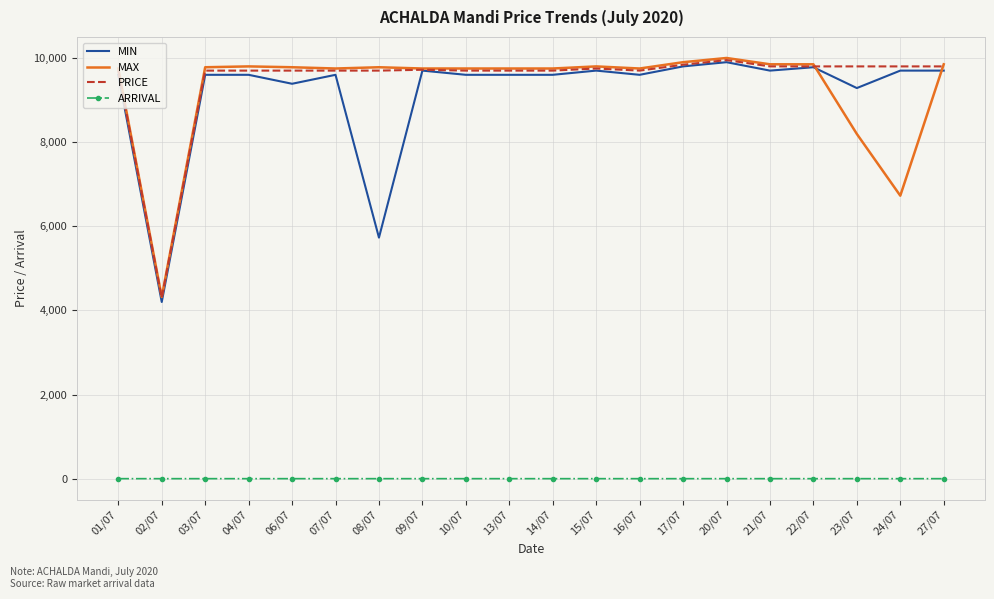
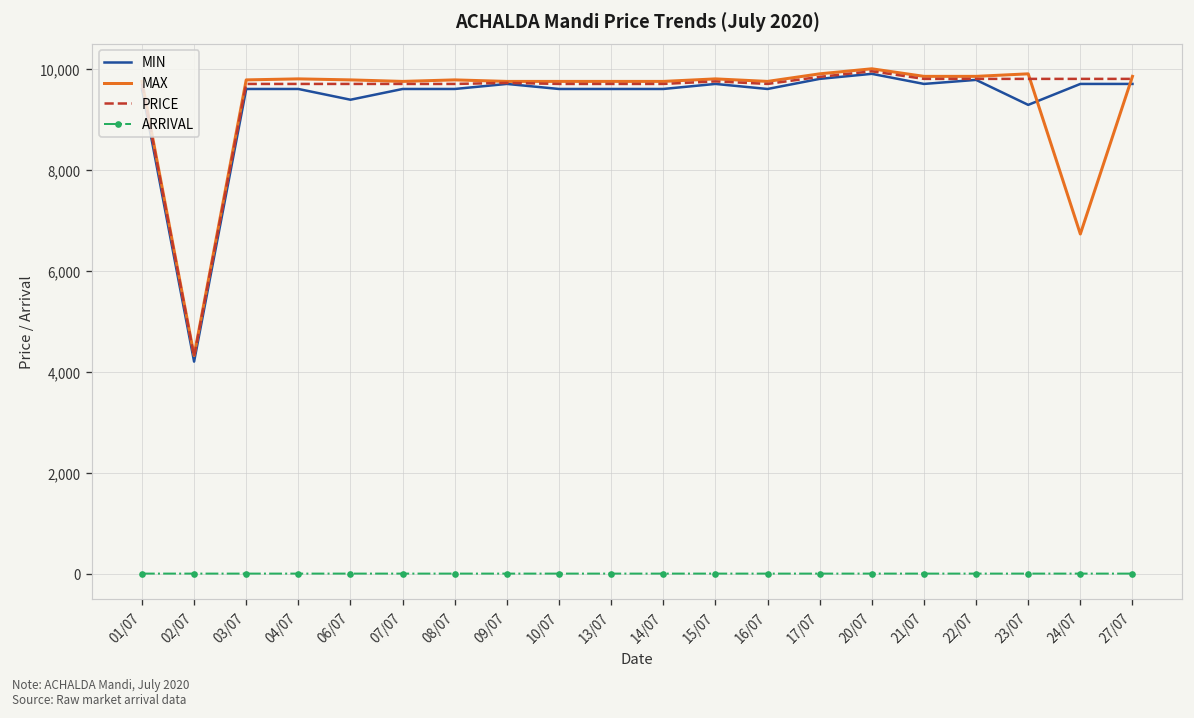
MIN, 08/07: 5,700 -> 9,600
MAX, 23/07: 8,200 -> 9,900
